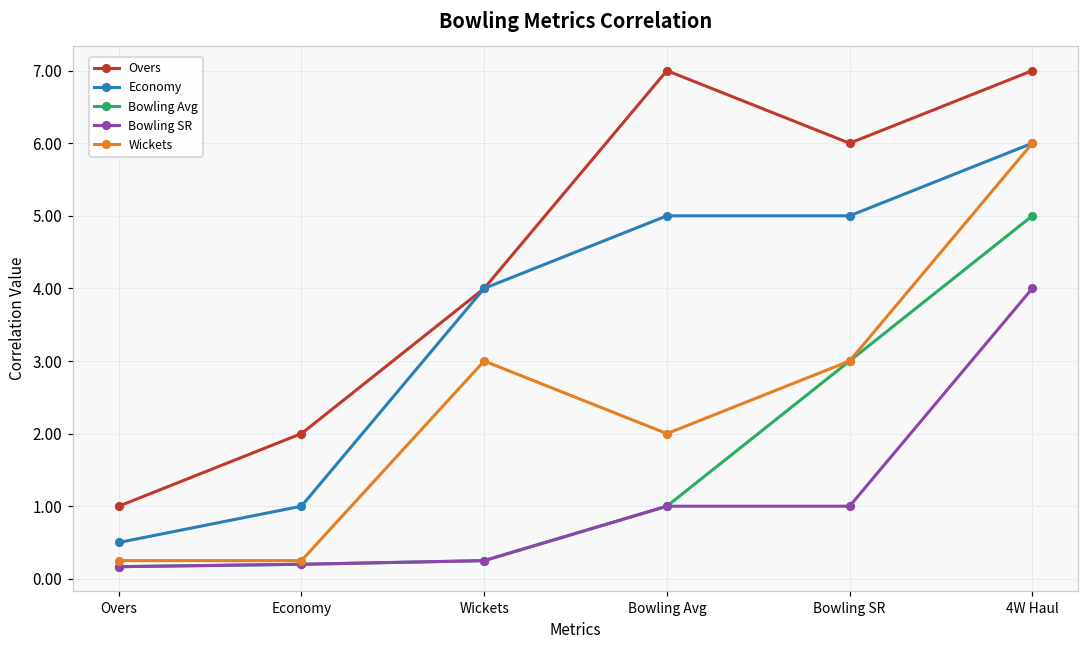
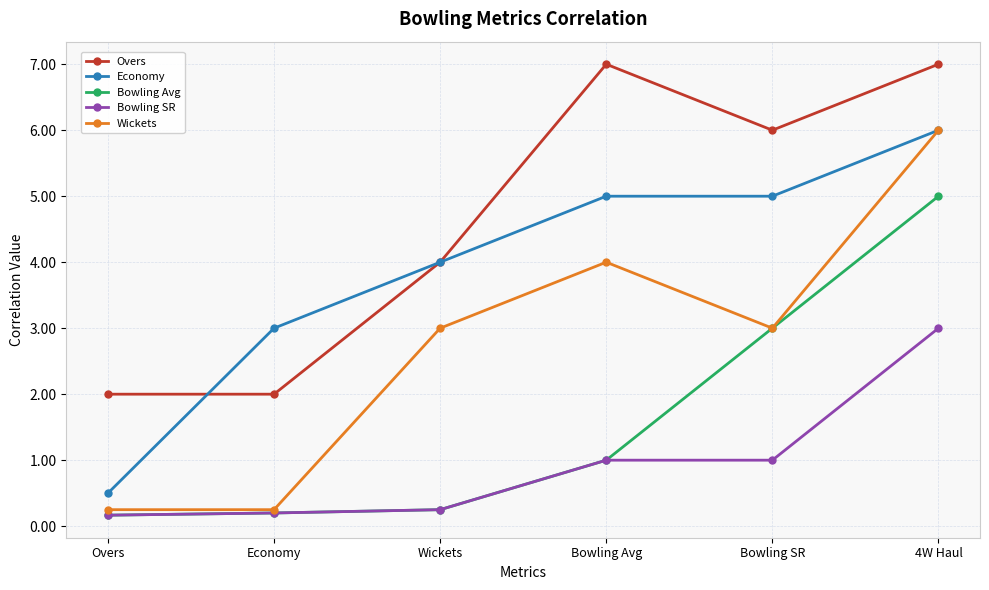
Overs, Overs: 1 -> 2
Economy, Economy: 1 -> 3
Wickets, Bowling Avg: 2 -> 4
Bowling SR, 4W Haul: 4 -> 3
